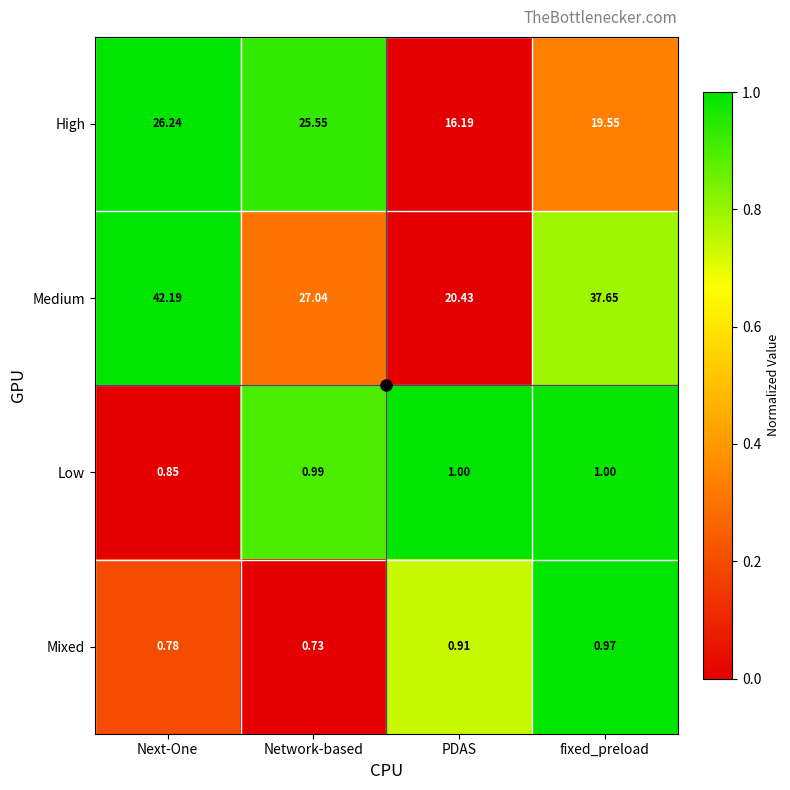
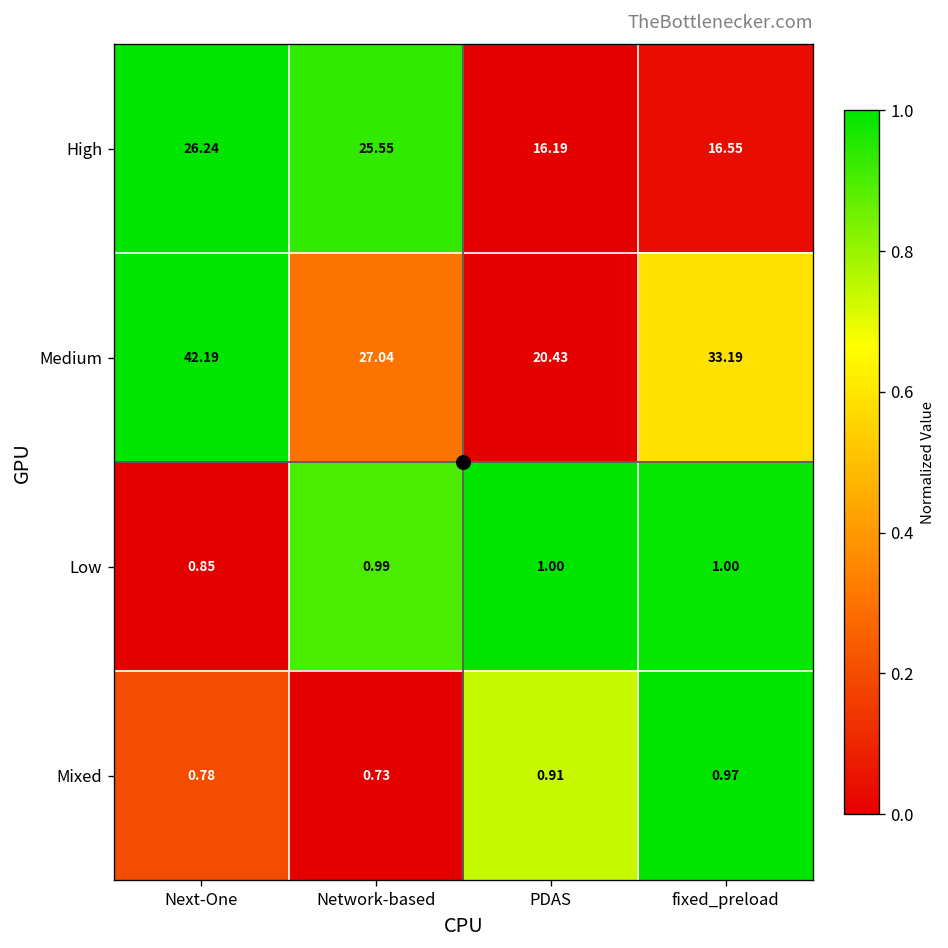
High, fixed_preload: 19.55 -> 16.55
Medium, fixed_preload: 37.65 -> 33.19
